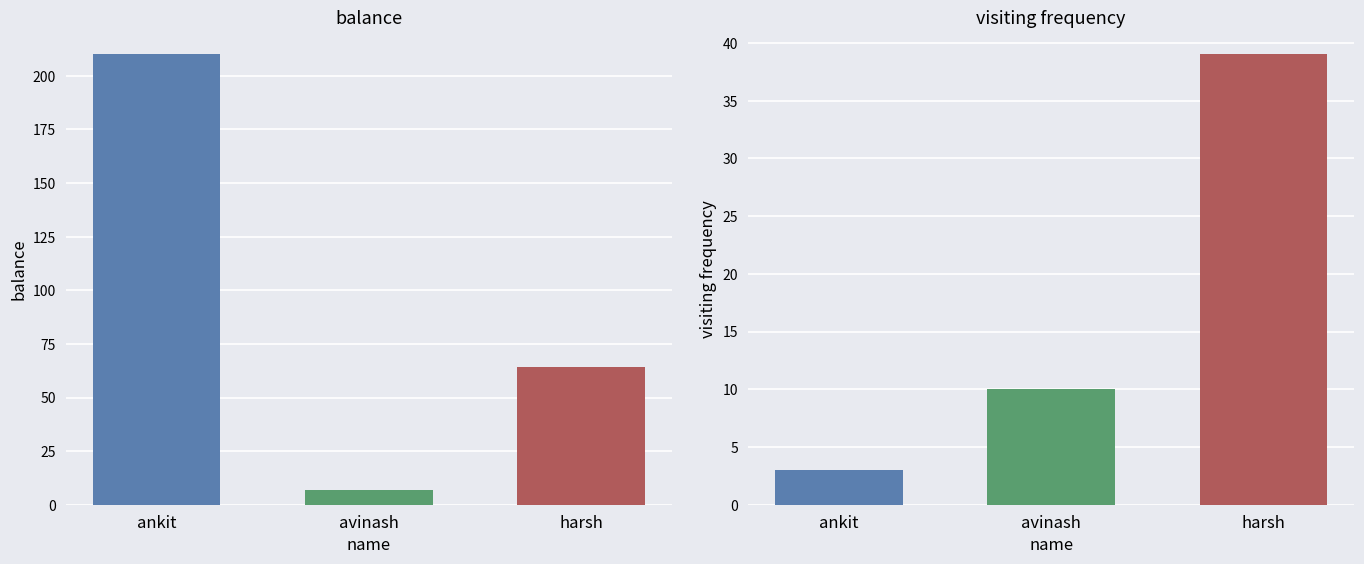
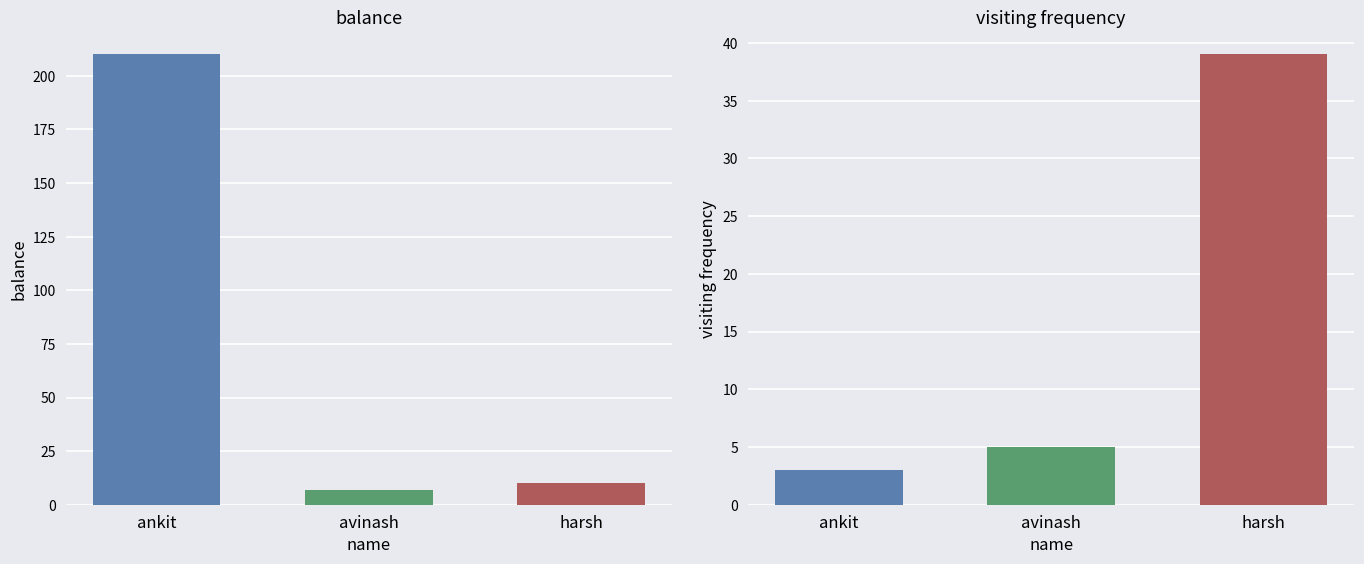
balance, harsh: 64 -> 10
visiting frequency, avinash: 10 -> 5
